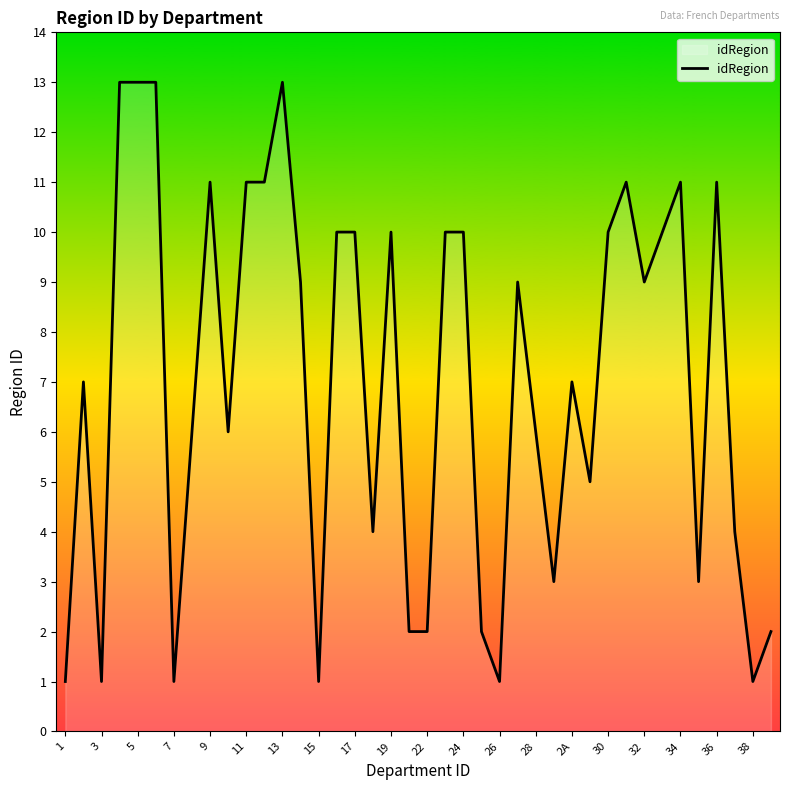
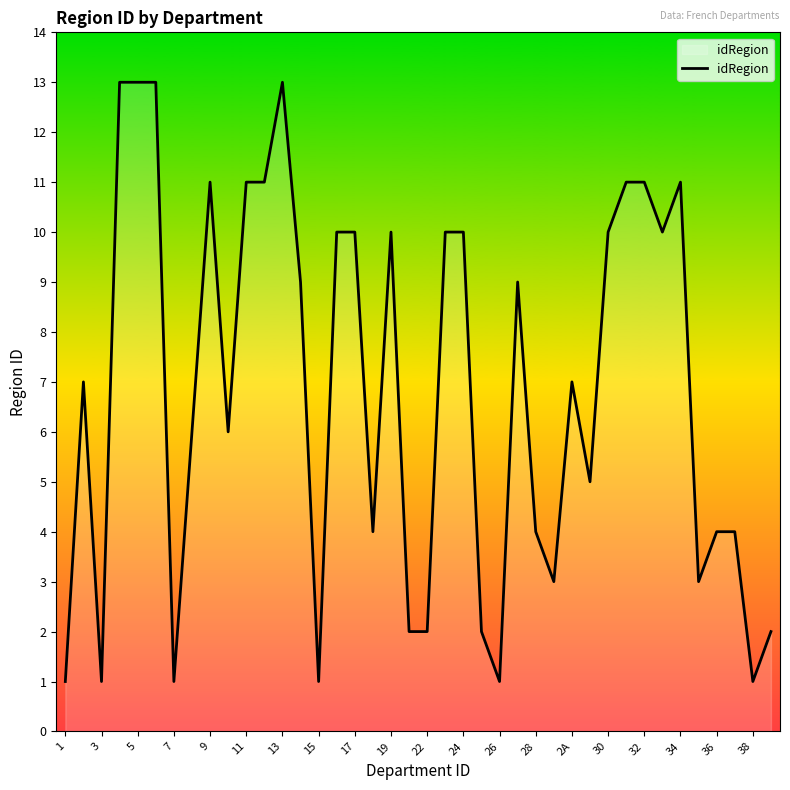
28: 6 -> 4
32: 9 -> 11
36: 11 -> 4
